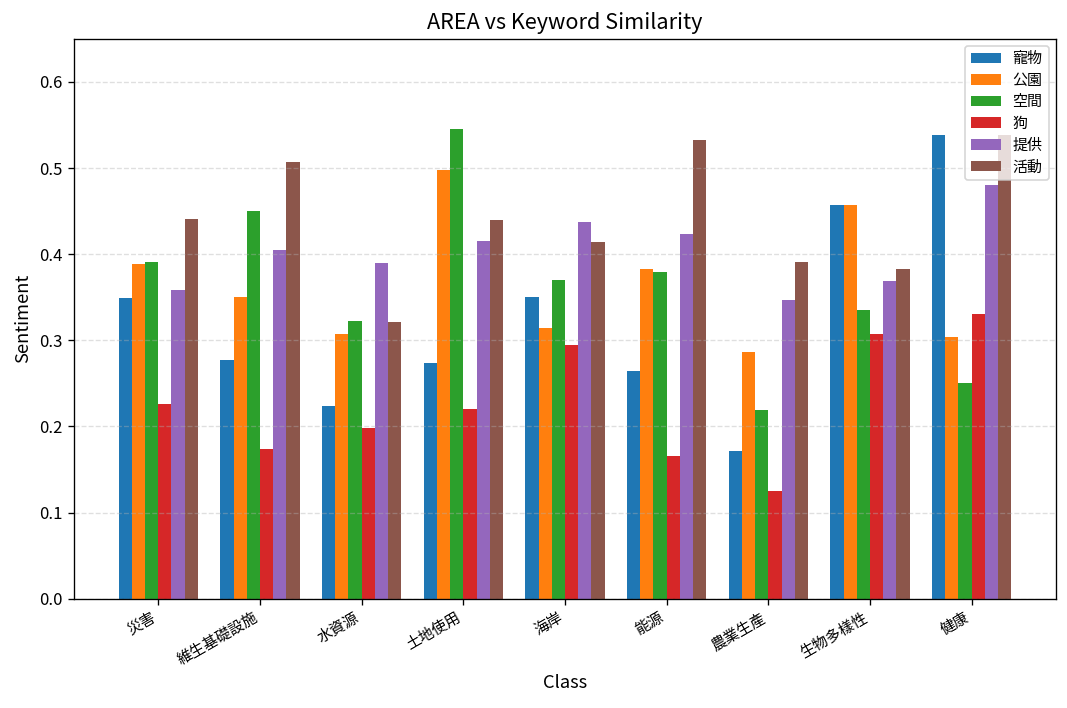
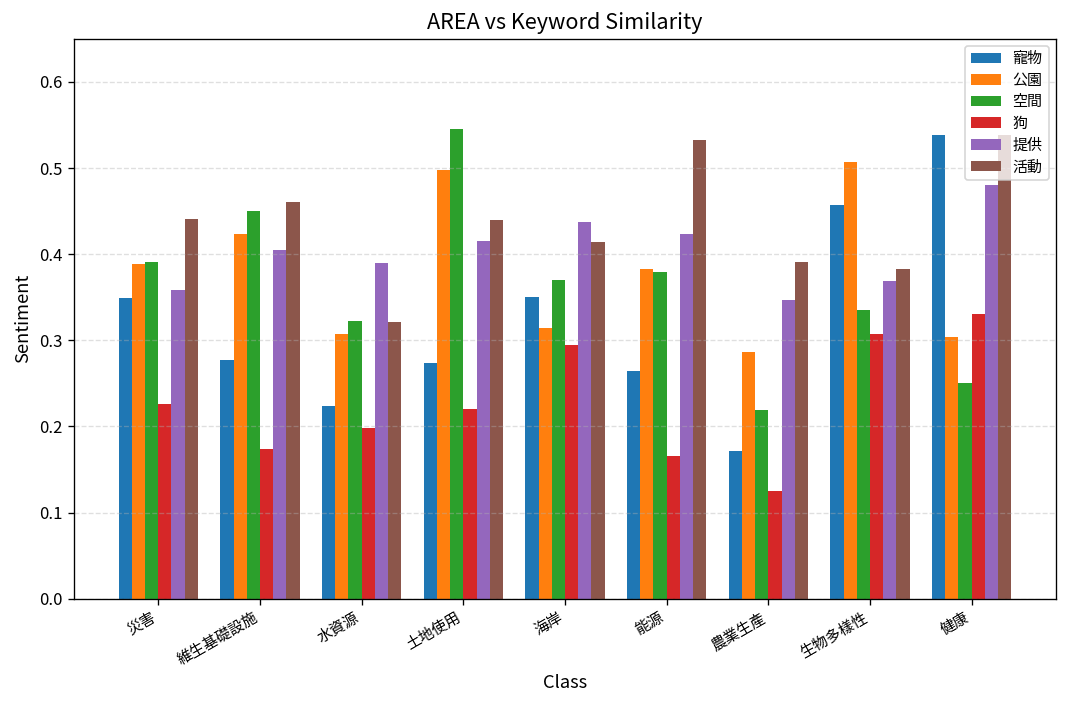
公園, 維生基礎設施: 0.35 -> 0.42
活動, 維生基礎設施: 0.51 -> 0.46
公園, 生物多樣性: 0.46 -> 0.51
